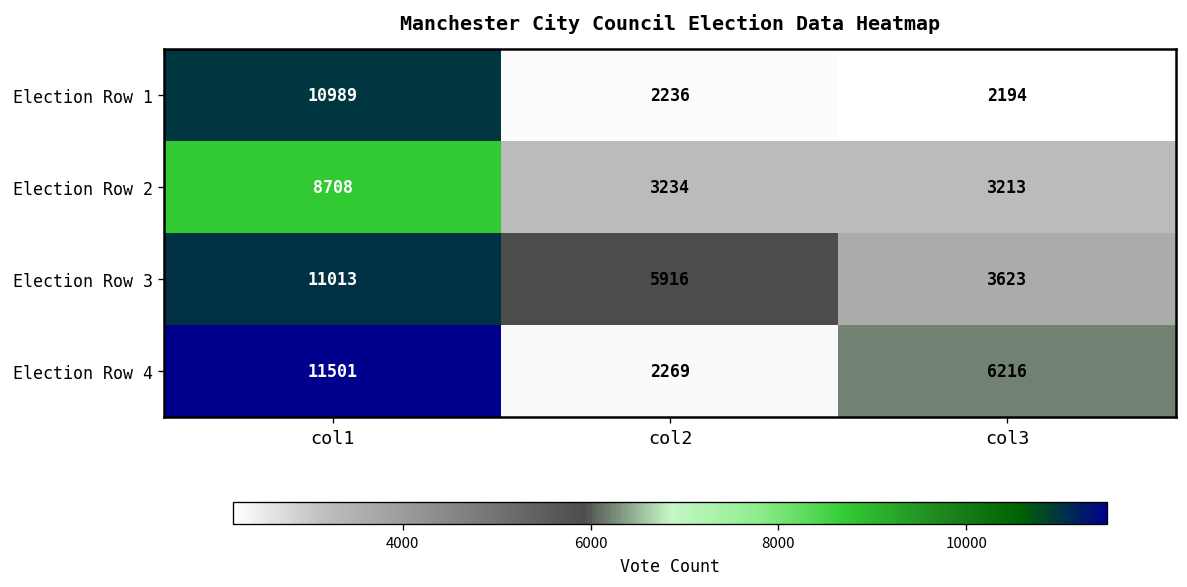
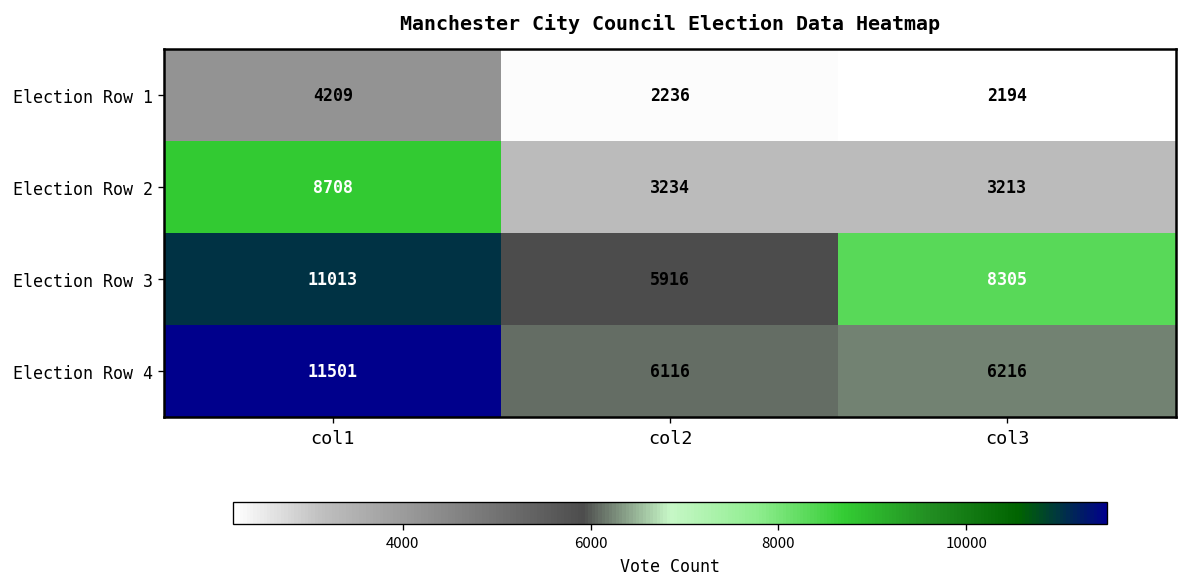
Election Row 1, col1: 10989 -> 4209
Election Row 3, col3: 3623 -> 8305
Election Row 4, col2: 2269 -> 6116
